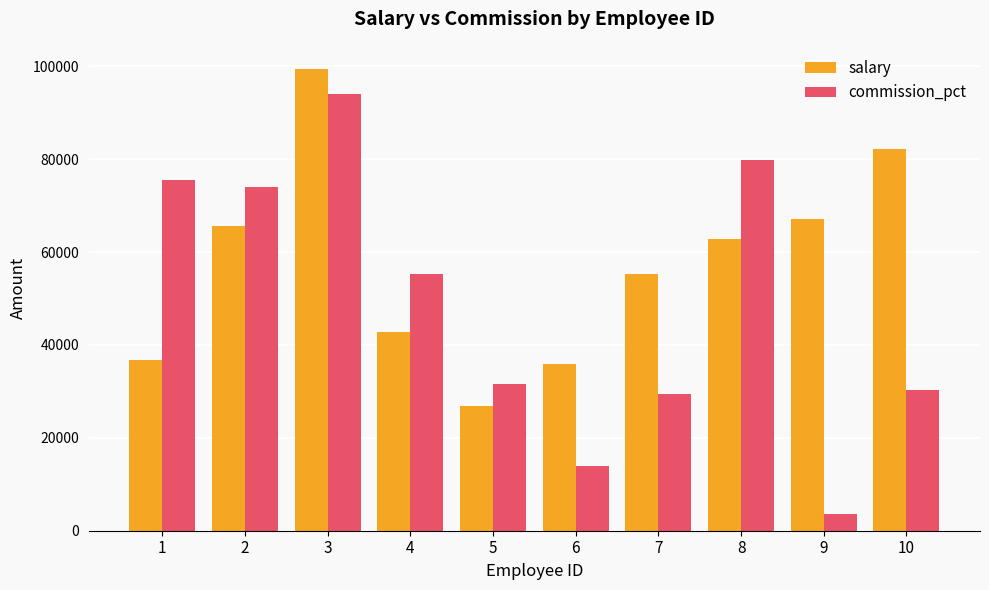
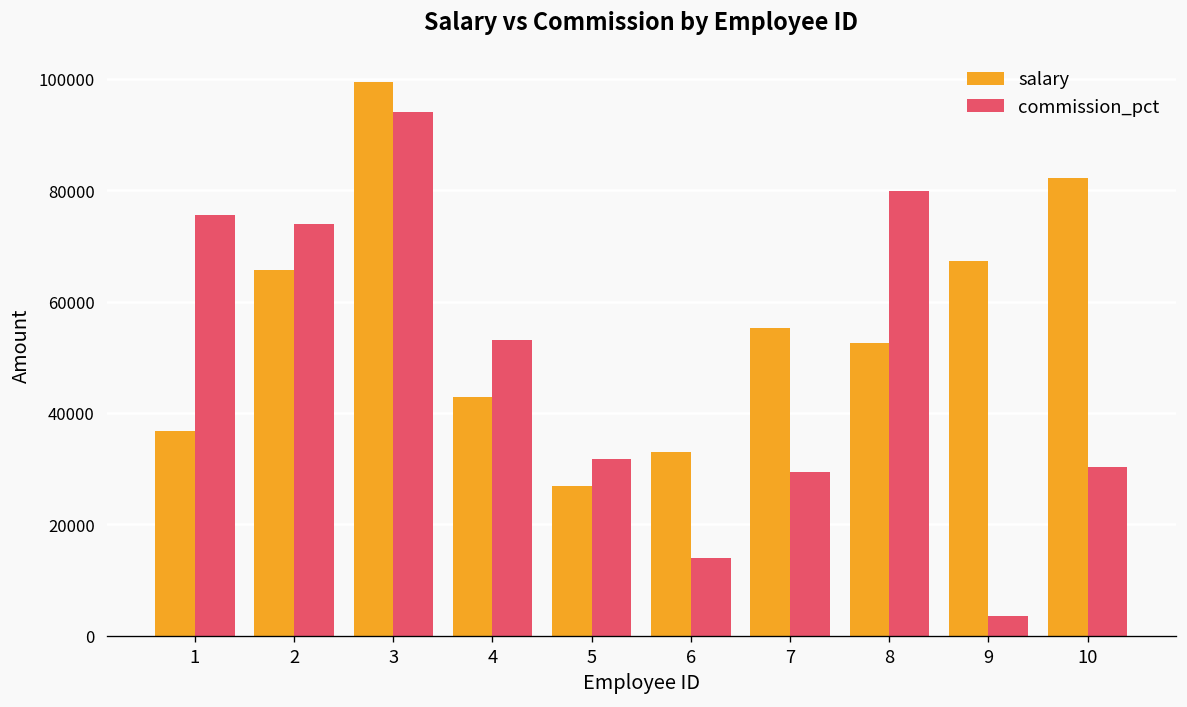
commission_pct, 4: 55000 -> 53000
salary, 6: 36000 -> 33000
salary, 8: 63000 -> 53000
